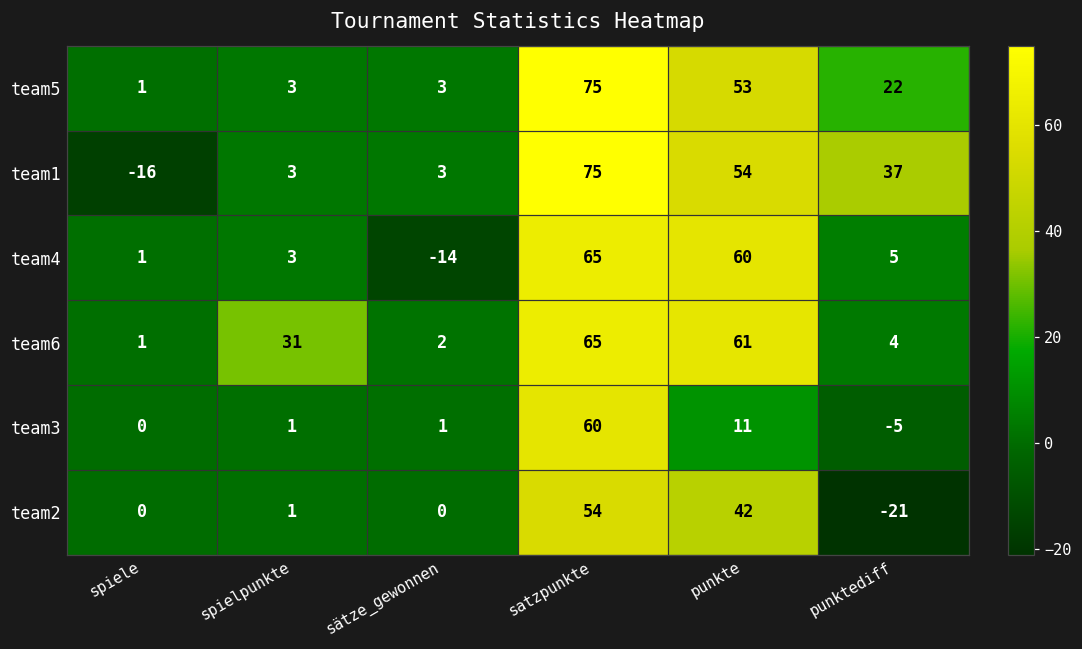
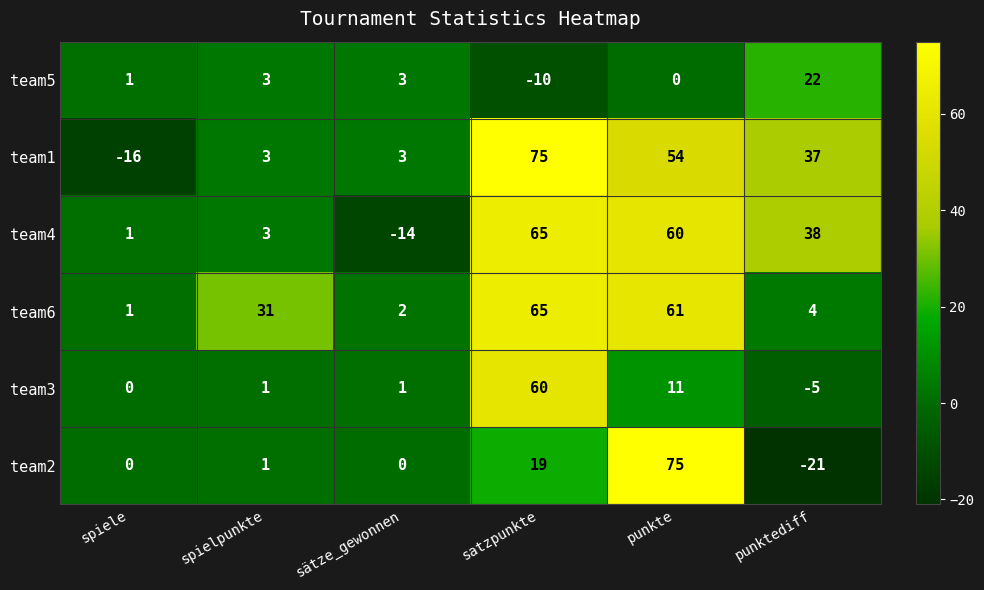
team5, satzpunkte: 75 -> -10
team5, punkte: 53 -> 0
team4, punktediff: 5 -> 38
team2, satzpunkte: 54 -> 19
team2, punkte: 42 -> 75
